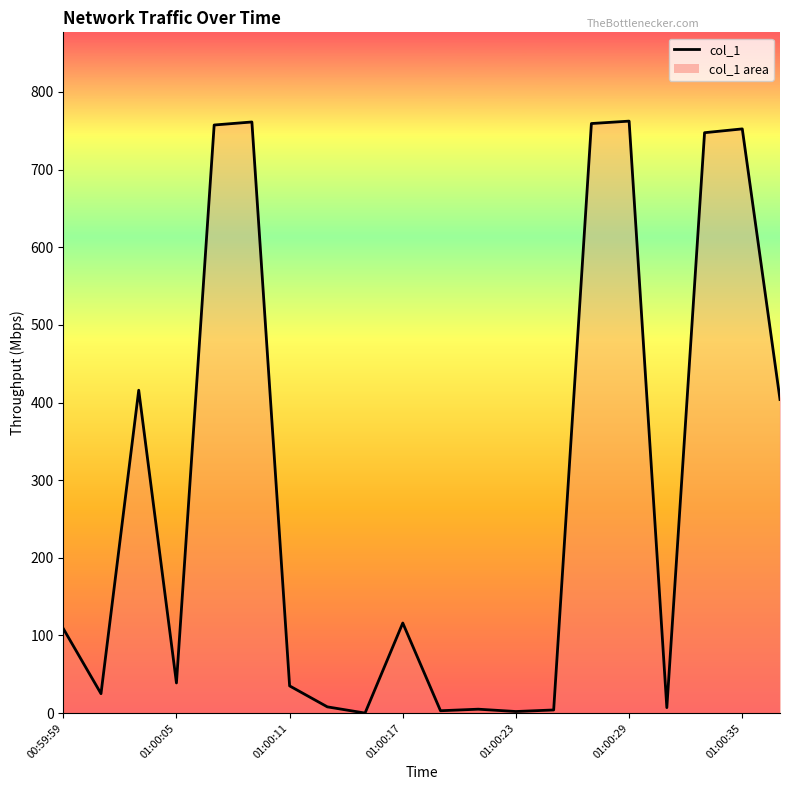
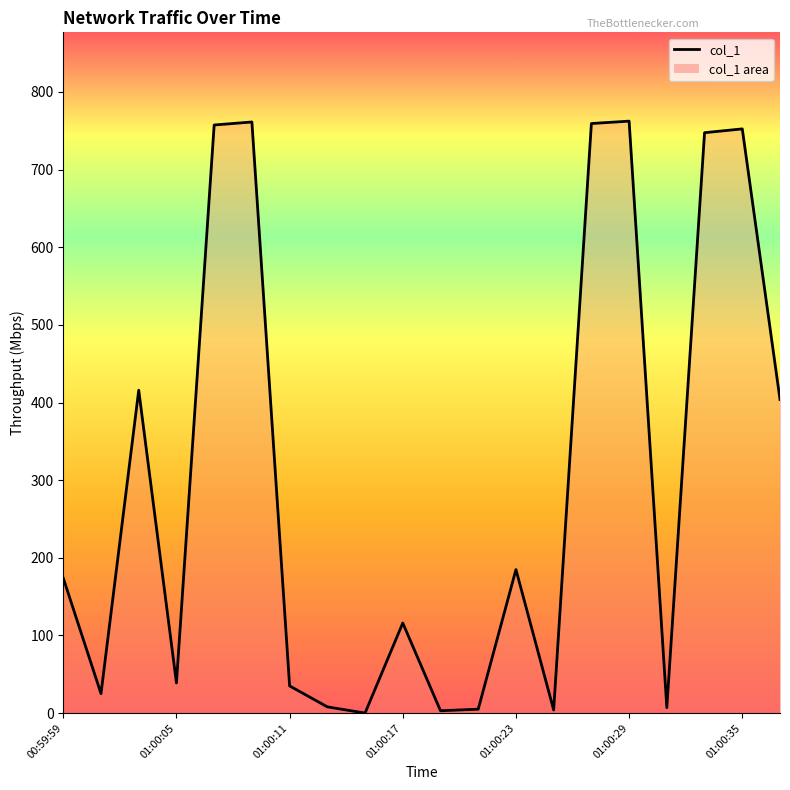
00:59:59: 110 -> 170
01:00:23: 0 -> 180
